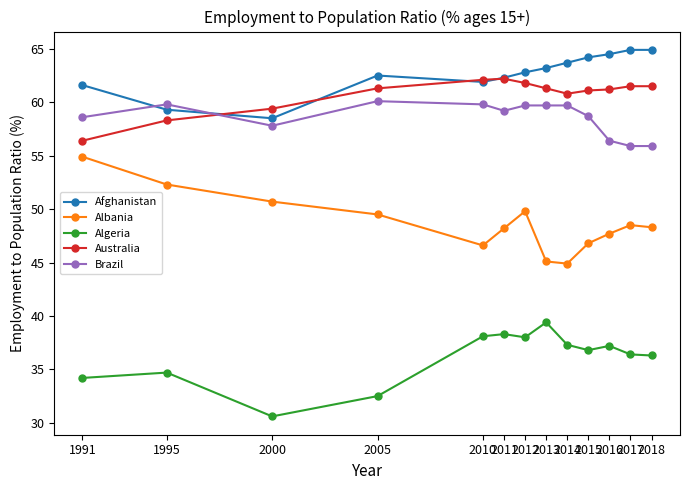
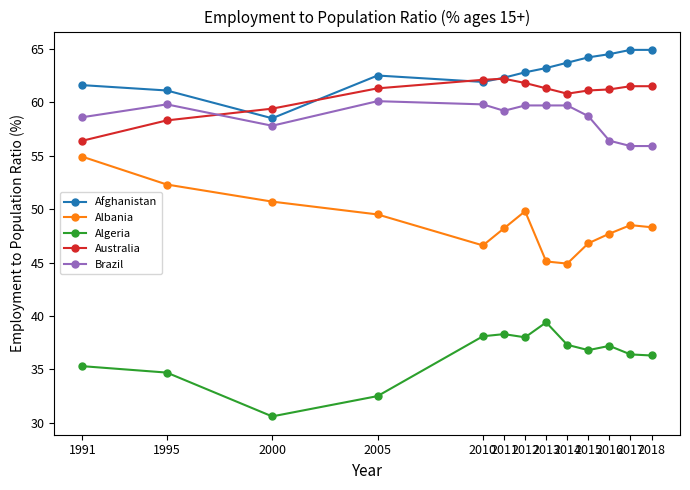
Algeria, 1991: 34.2 -> 35.3
Afghanistan, 1995: 59.3 -> 61.1
